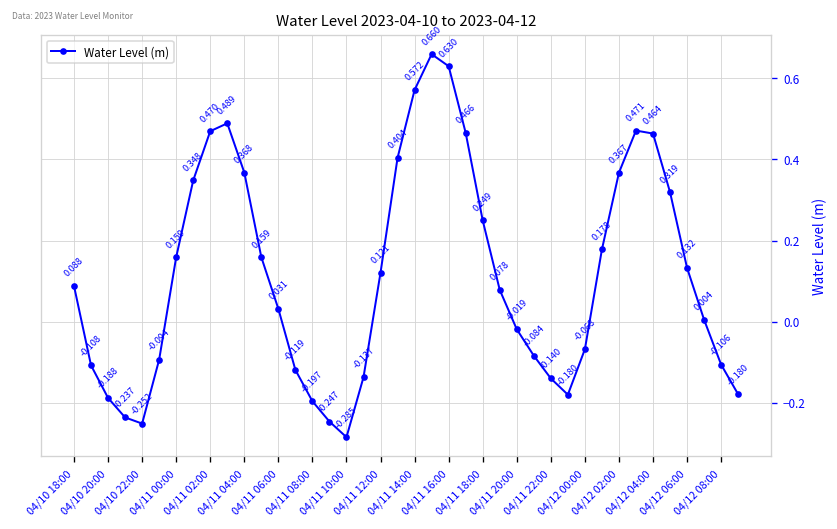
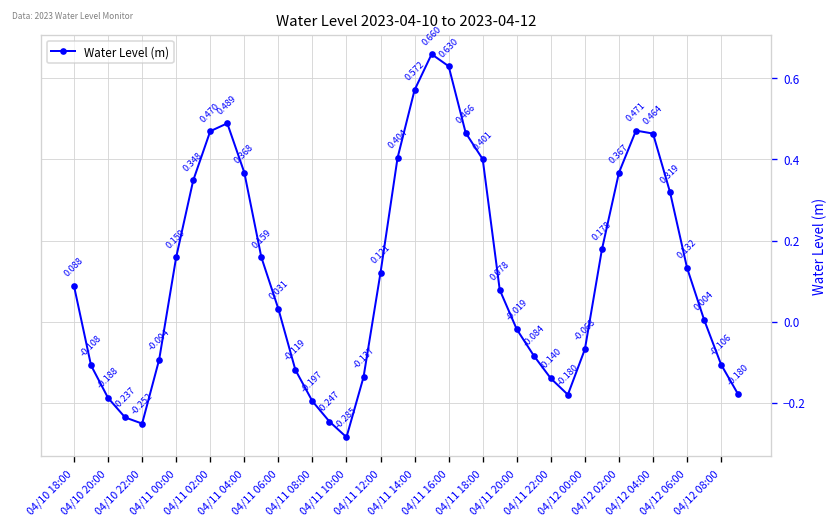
04/11 18:00: 0.249 -> 0.401
